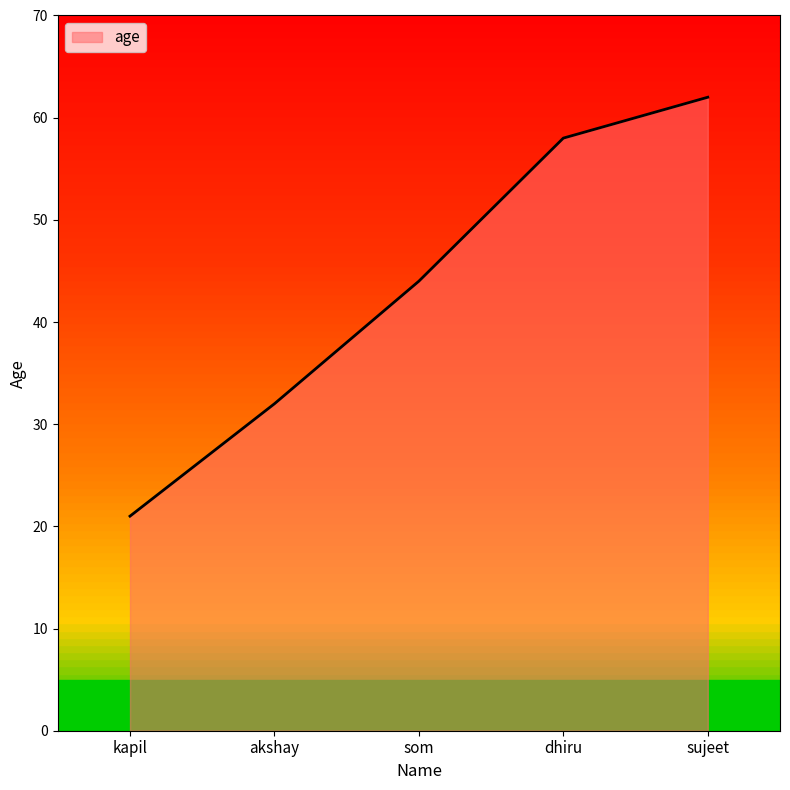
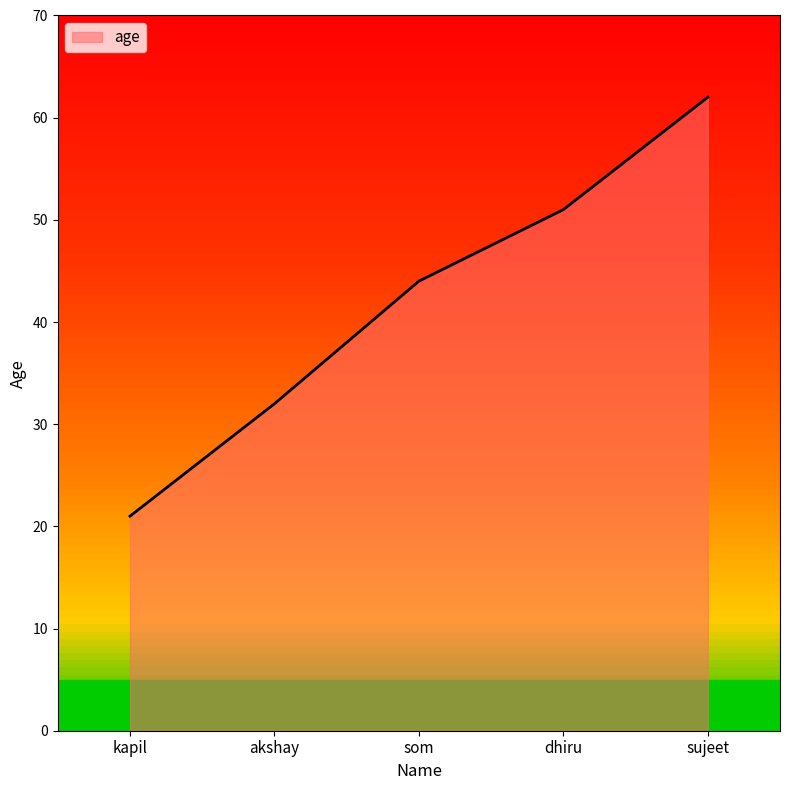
dhiru: 58 -> 51
